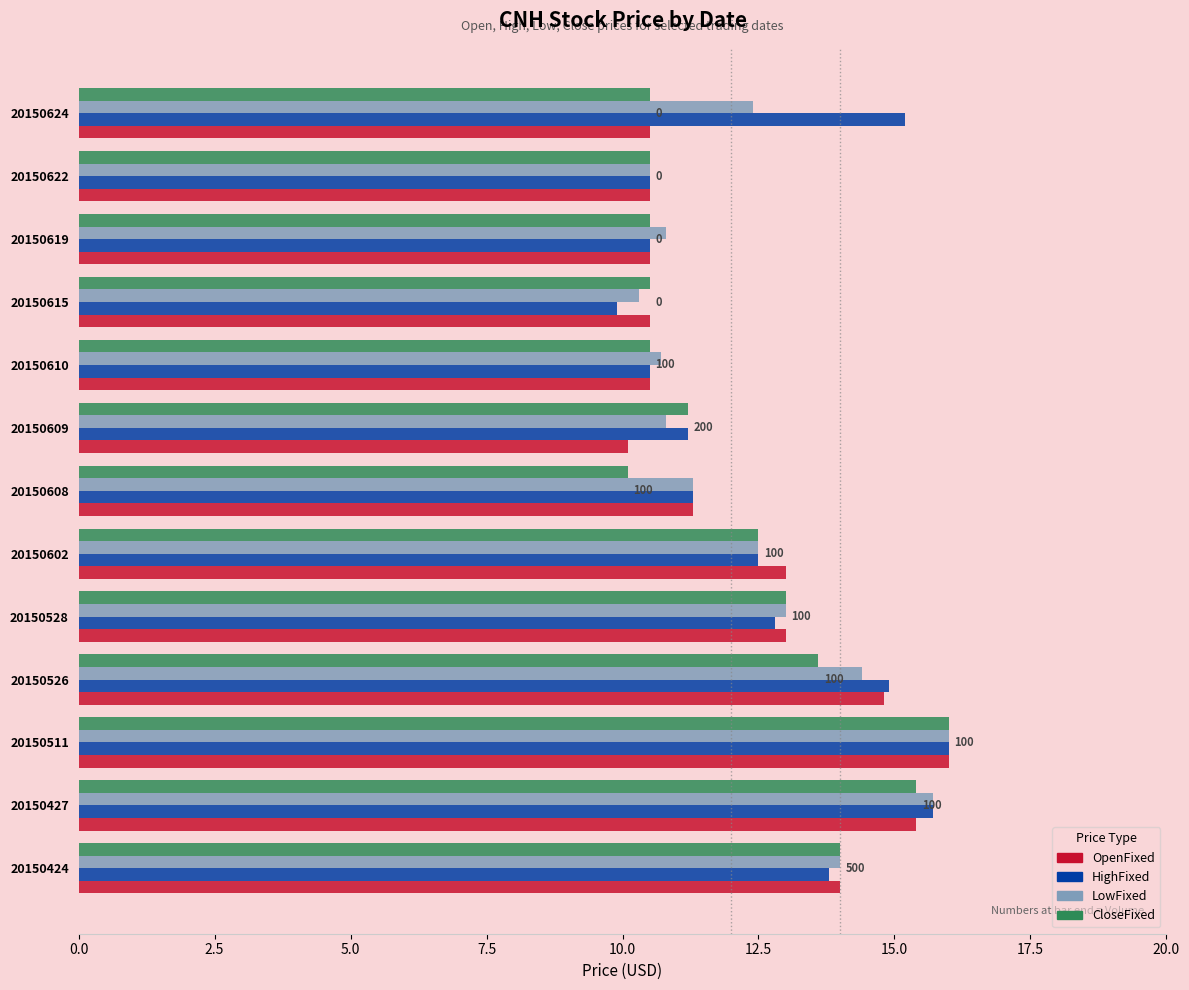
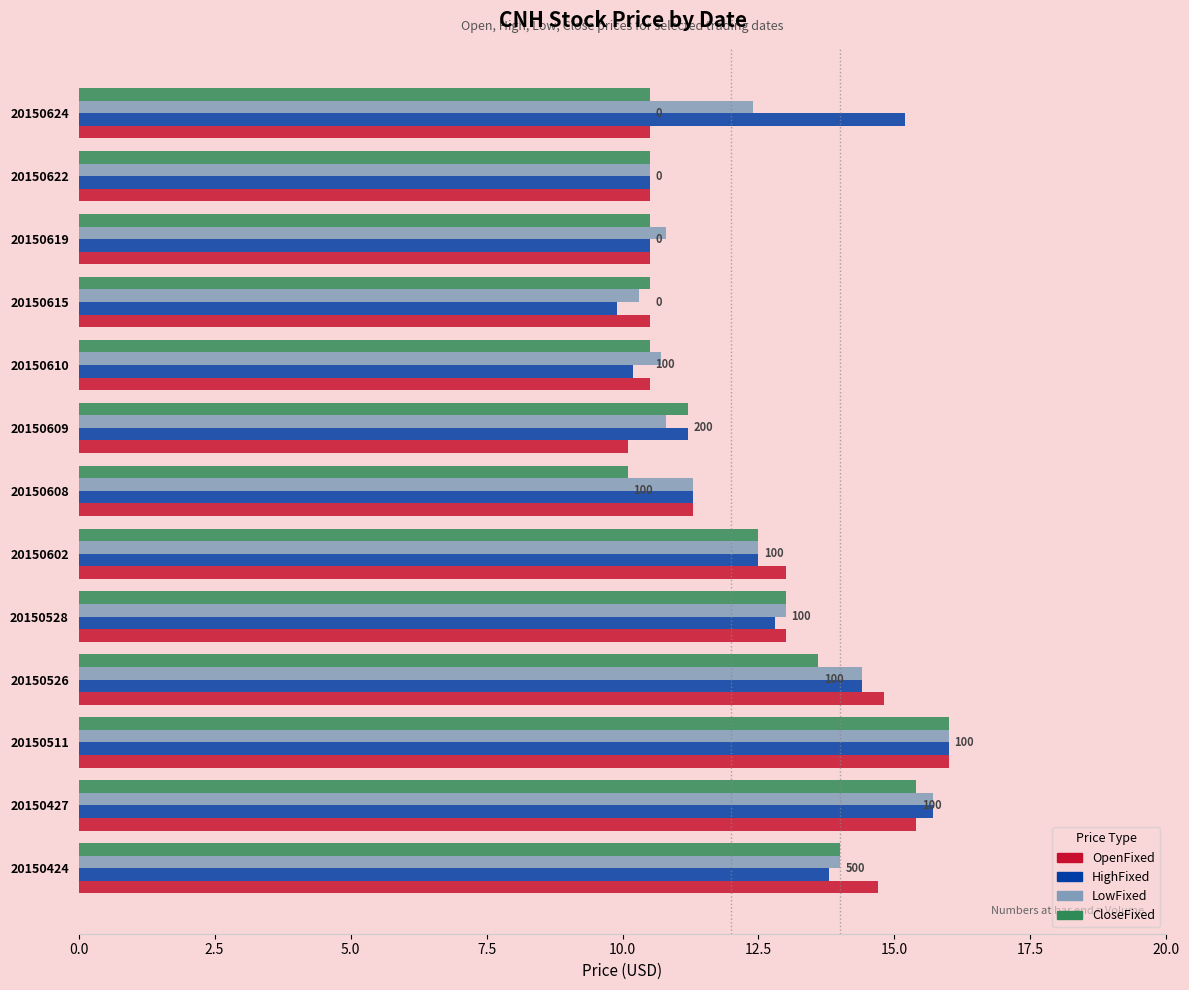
HighFixed, 20150610: 10.5 -> 10.2
HighFixed, 20150526: 14.9 -> 14.4
OpenFixed, 20150424: 14.0 -> 14.7
